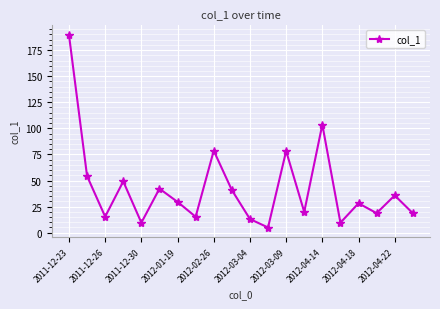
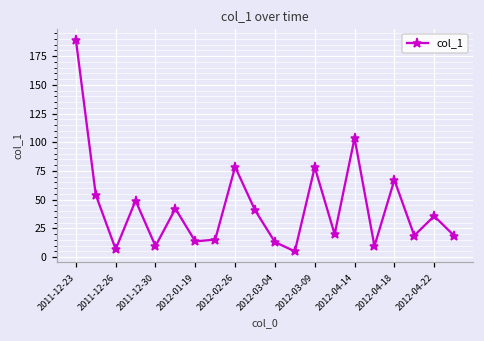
2011-12-26: 15 -> 7
2012-01-19: 30 -> 14
2012-04-18: 28 -> 67
